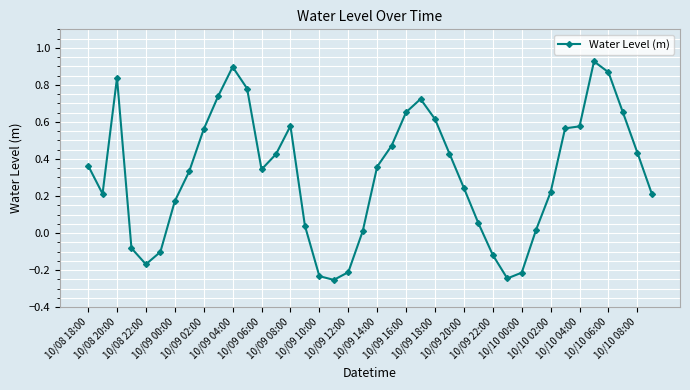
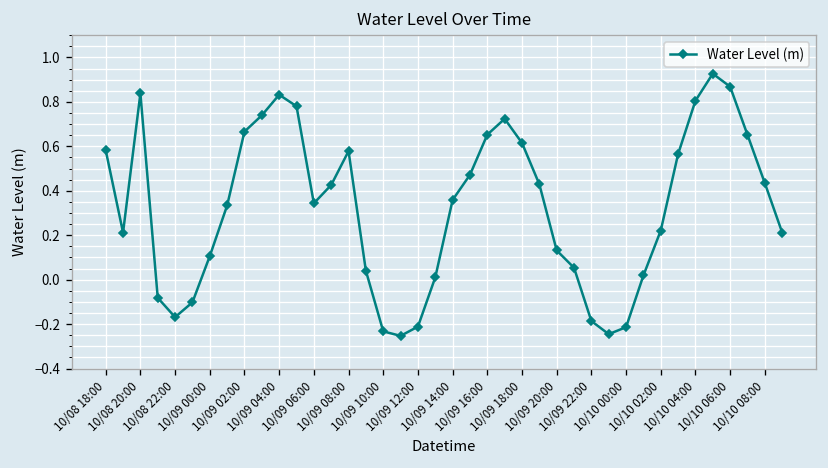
10/08 18:00: 0.36 -> 0.58
10/09 00:00: 0.17 -> 0.11
10/09 02:00: 0.56 -> 0.67
10/09 04:00: 0.90 -> 0.83
10/09 20:00: 0.24 -> 0.13
10/09 22:00: -0.12 -> -0.19
10/10 04:00: 0.58 -> 0.81
